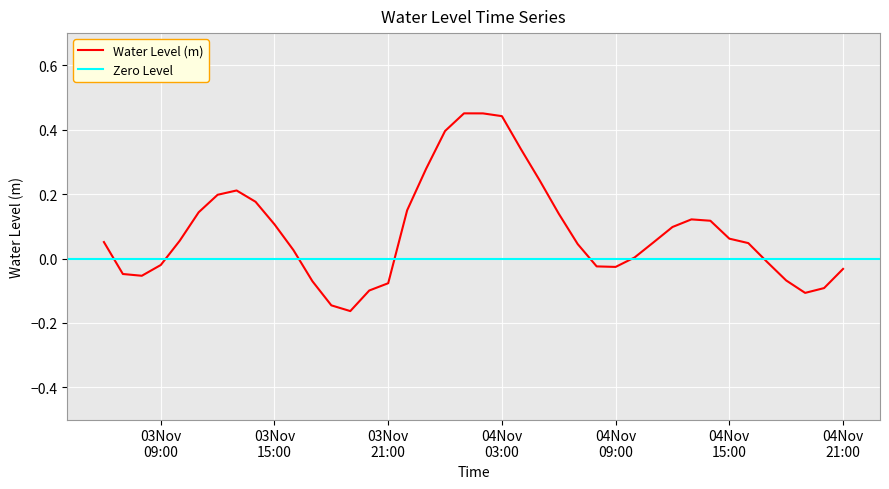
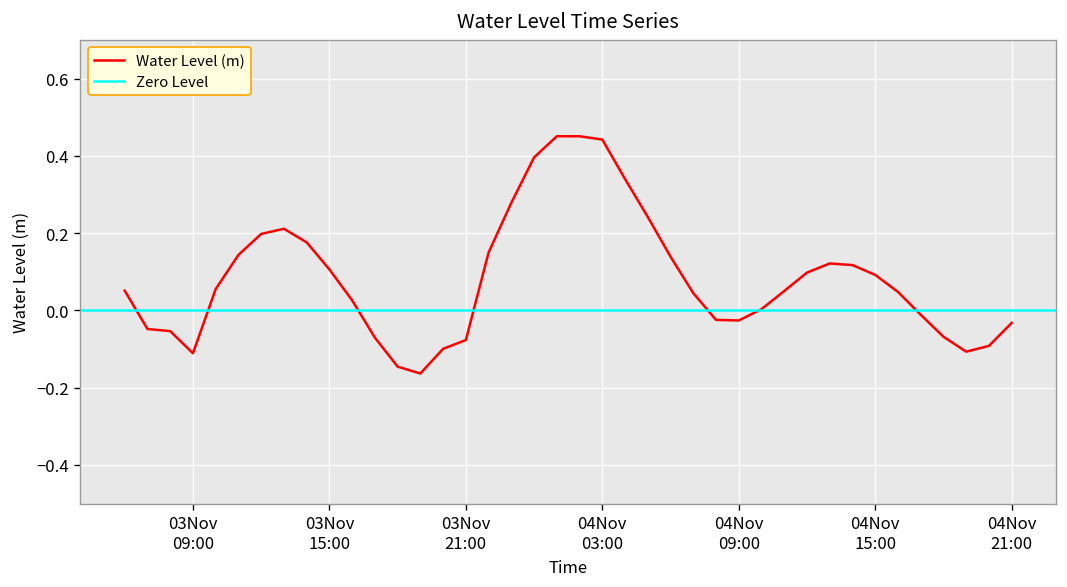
03Nov 09:00: -0.02 -> -0.11
04Nov 15:00: 0.06 -> 0.09
